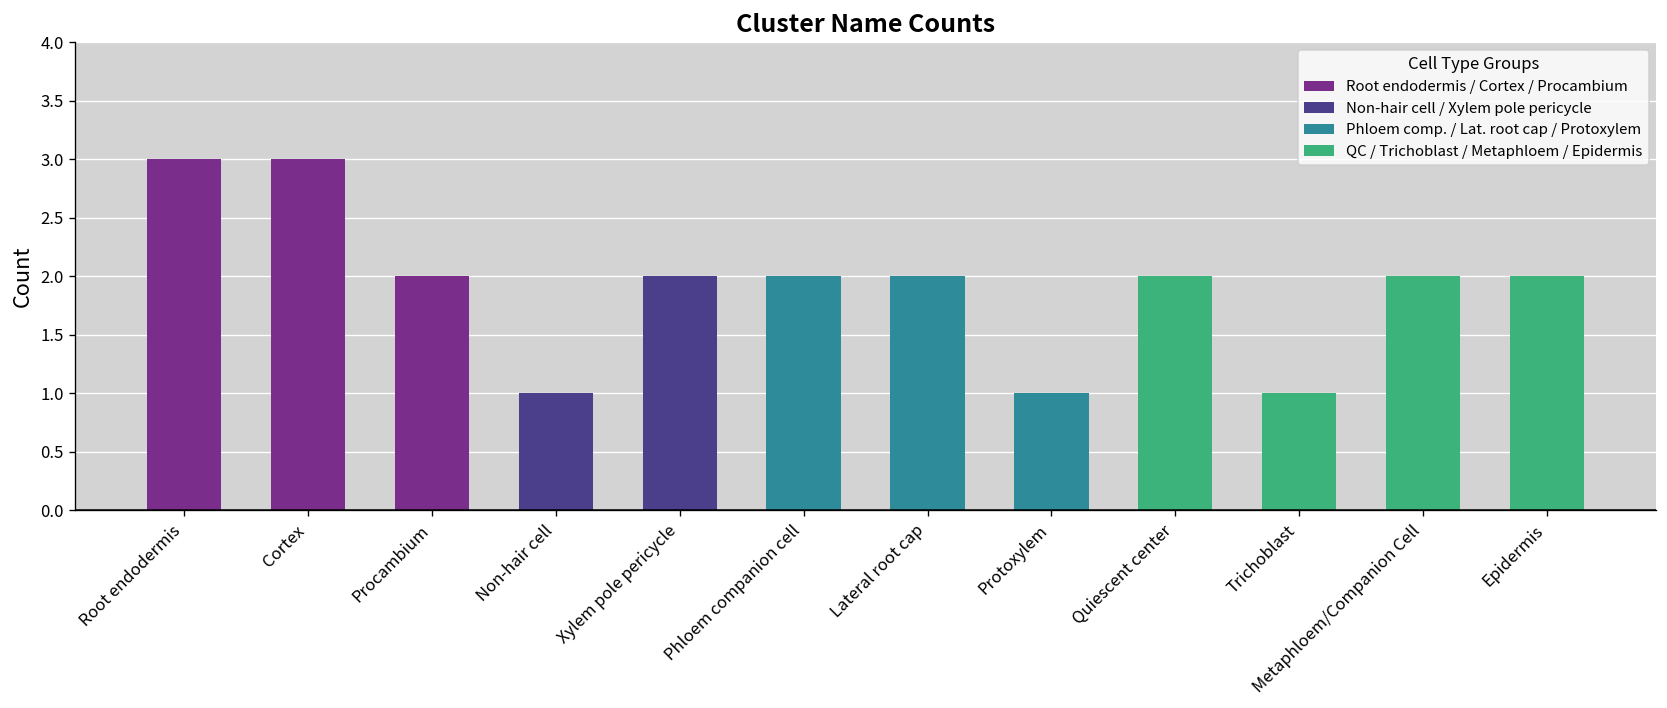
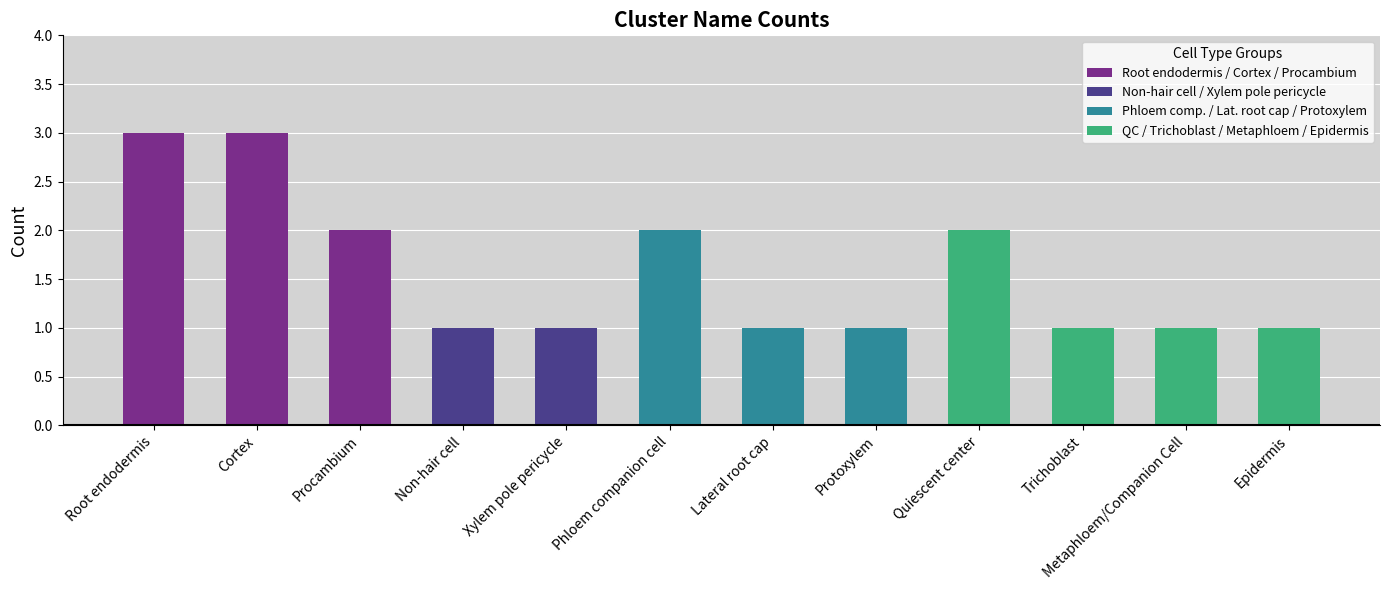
Xylem pole pericycle: 2 -> 1
Lateral root cap: 2 -> 1
Metaphloem/Companion Cell: 2 -> 1
Epidermis: 2 -> 1
